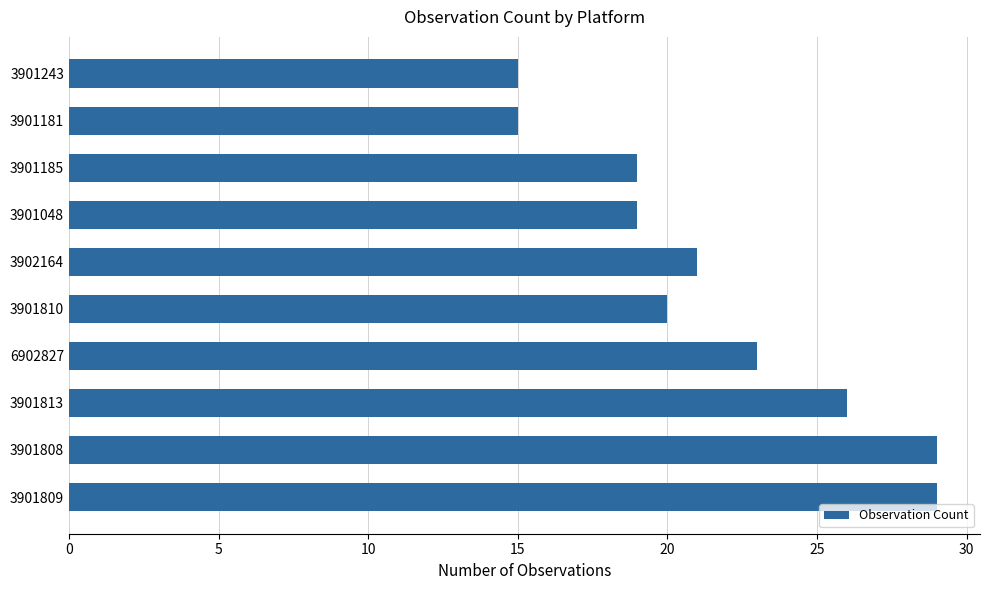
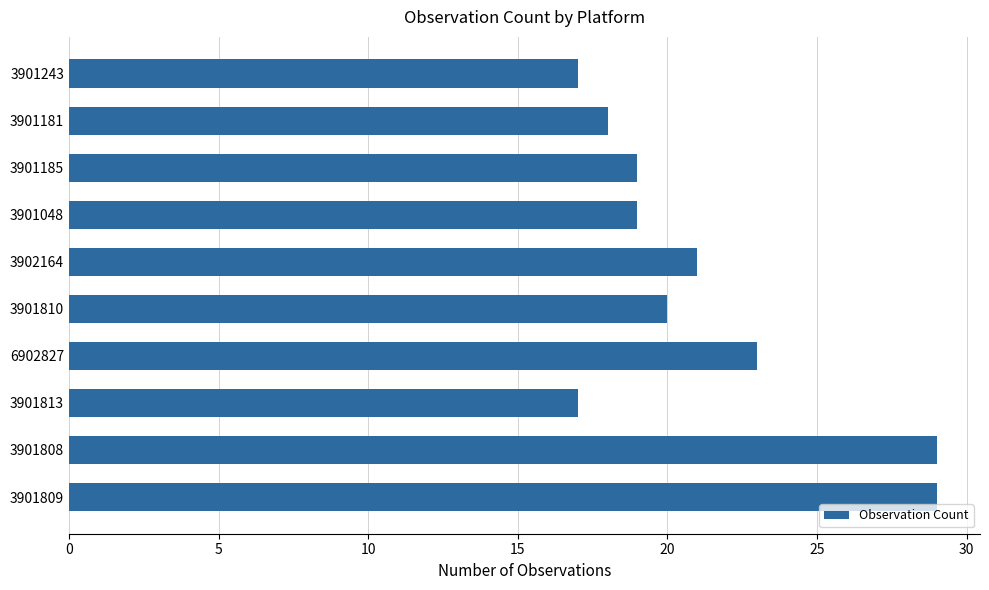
3901243: 15 -> 17
3901181: 15 -> 18
3901813: 26 -> 17
